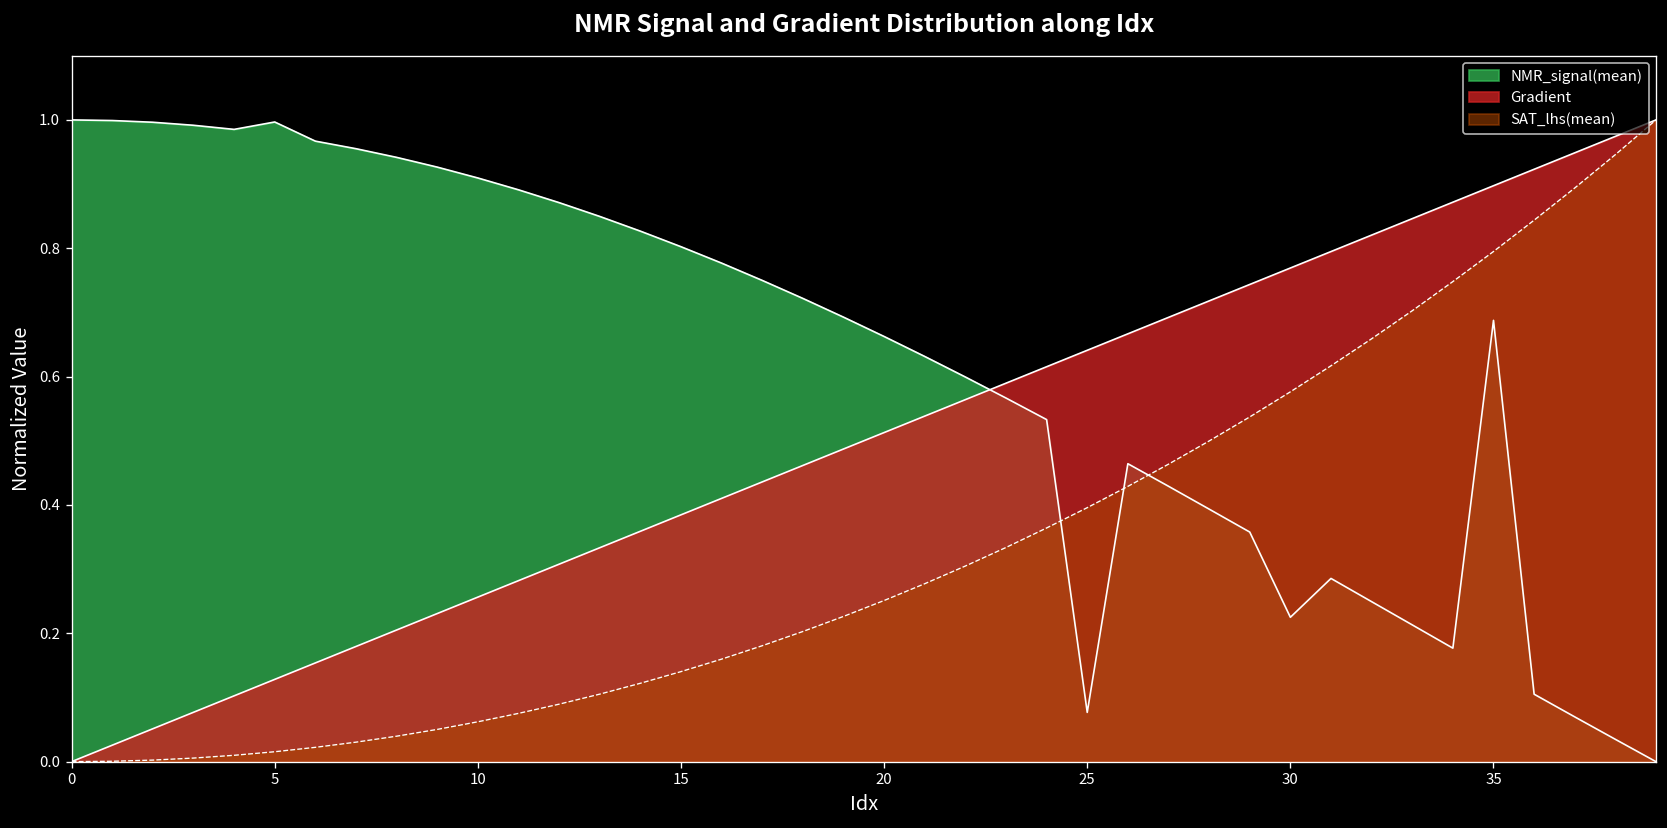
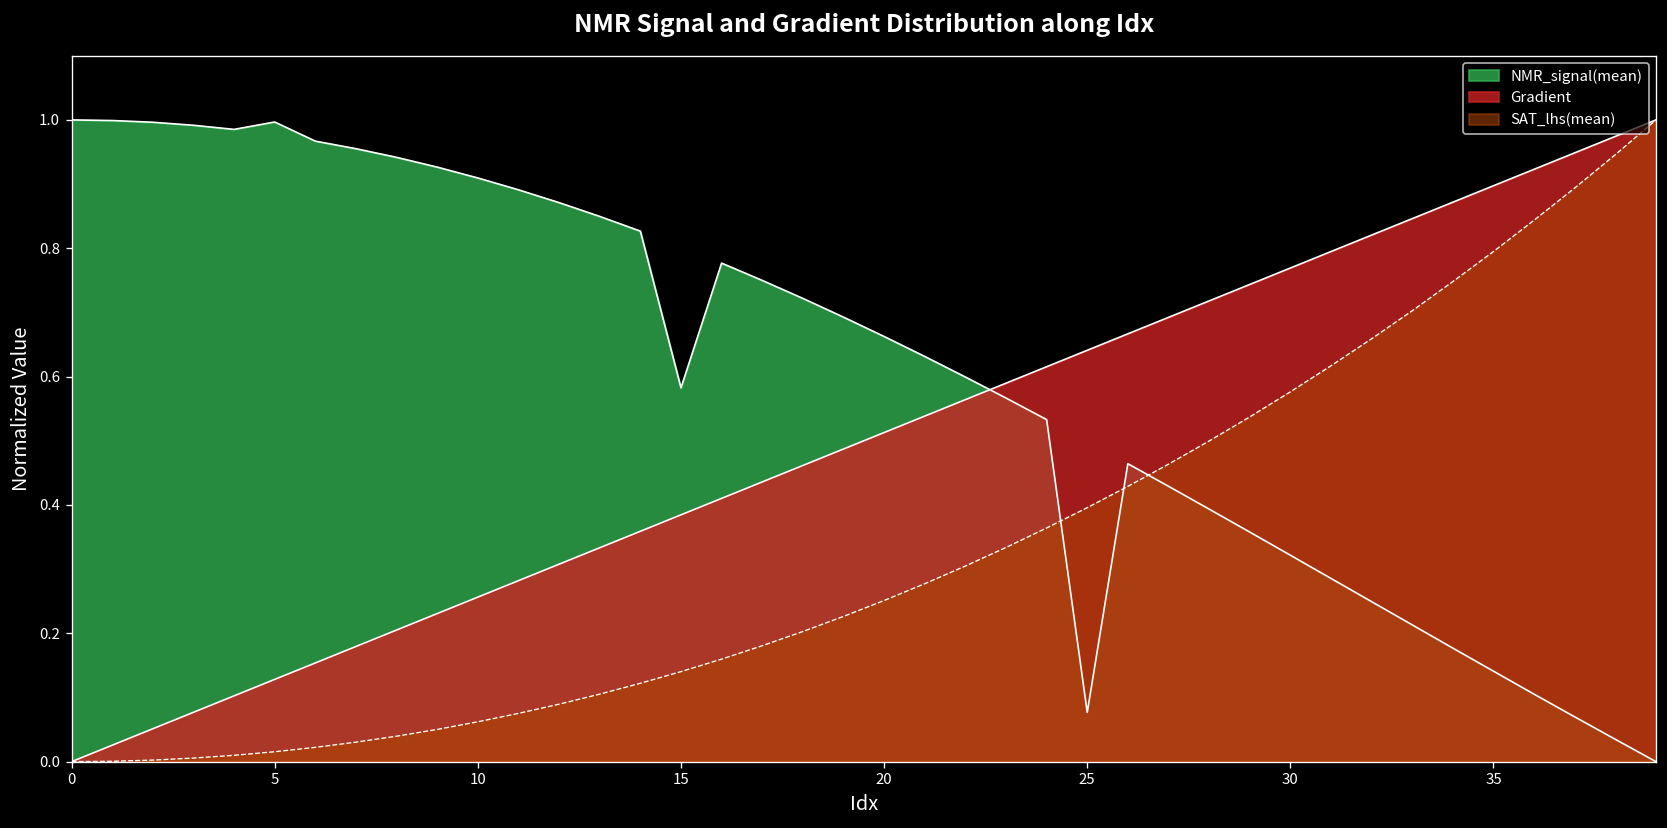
NMR_signal(mean), 15: 0.80 -> 0.58
NMR_signal(mean), 30: 0.22 -> 0.32
NMR_signal(mean), 35: 0.69 -> 0.14
